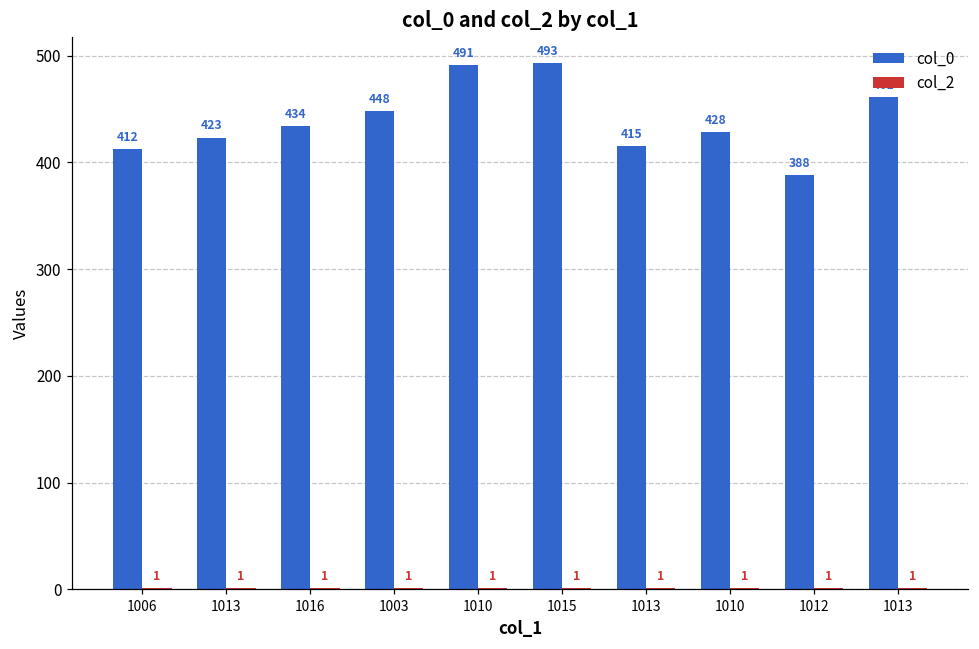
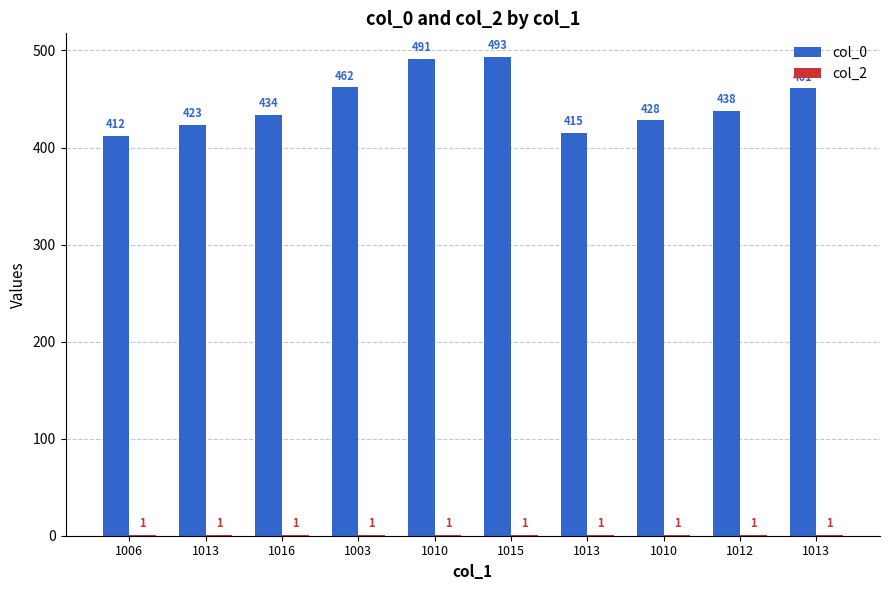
col_0, 1003: 448 -> 462
col_0, 1012: 388 -> 438
